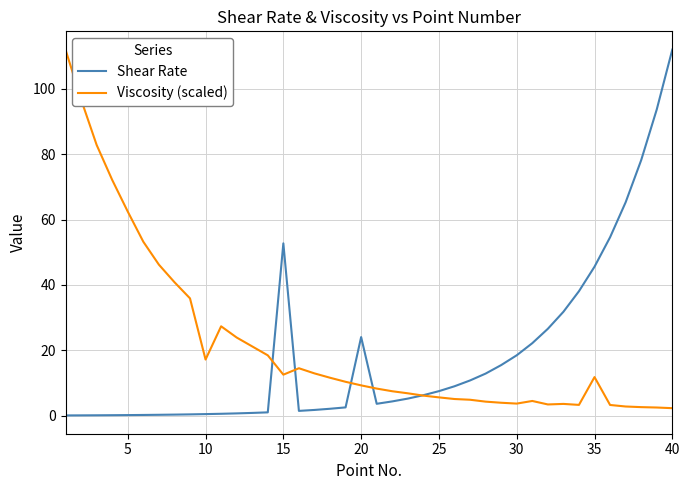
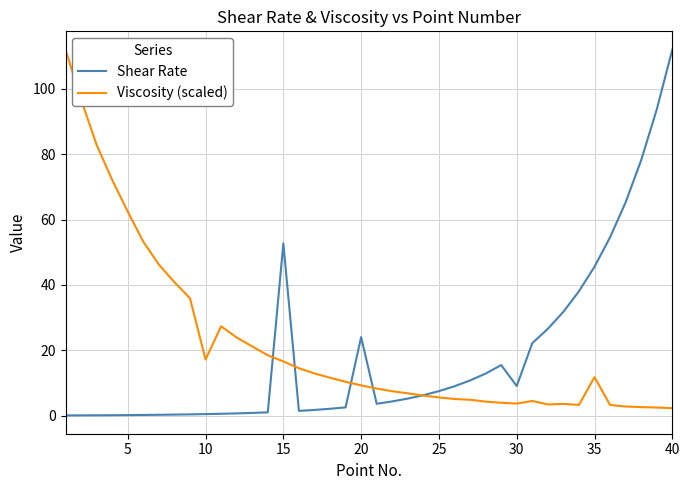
Viscosity (scaled), 15: 13 -> 17
Shear Rate, 30: 19 -> 9
